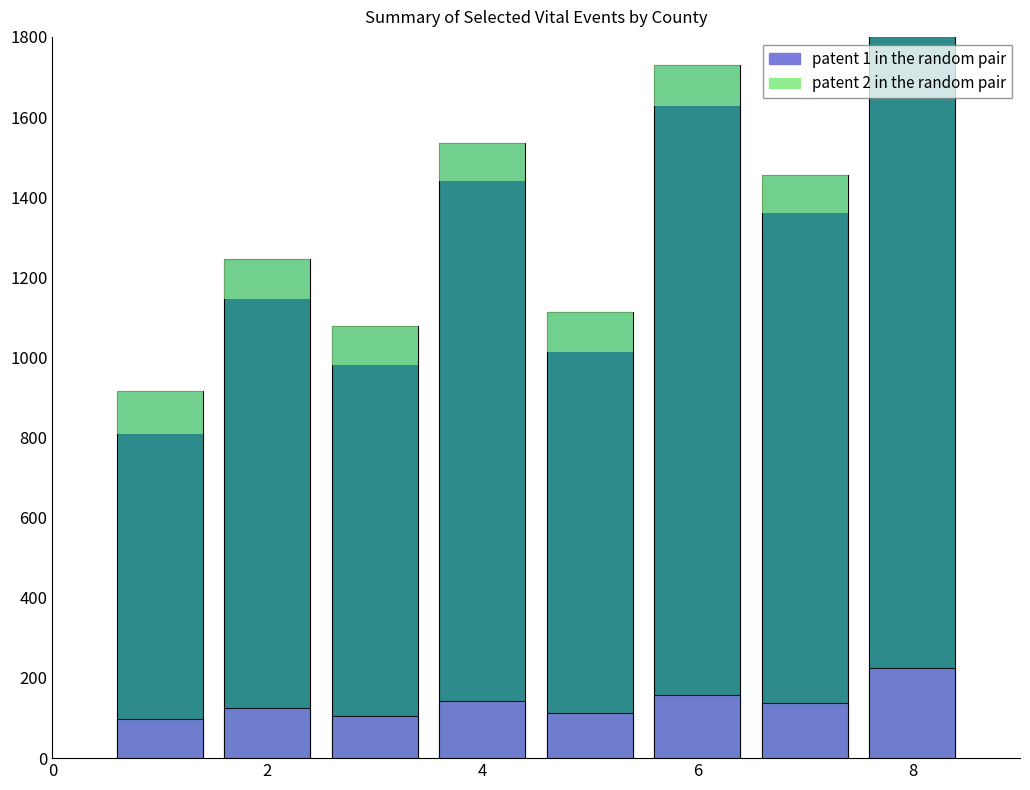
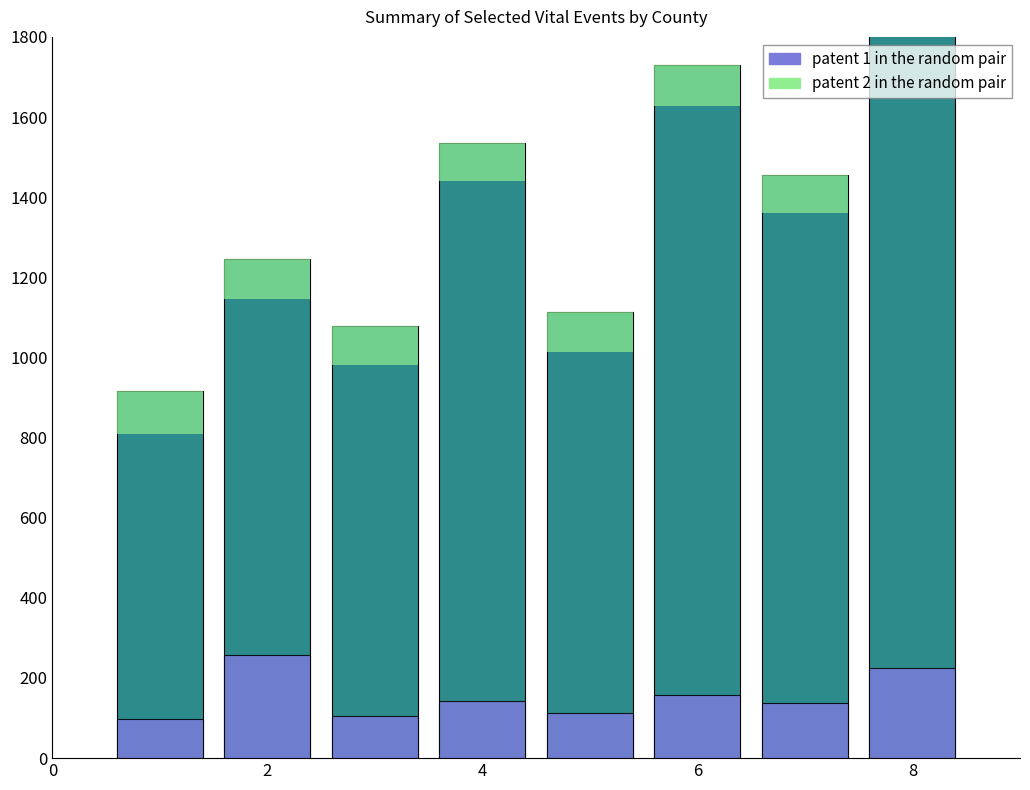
patent 1 in the random pair, 2: 120 -> 260
